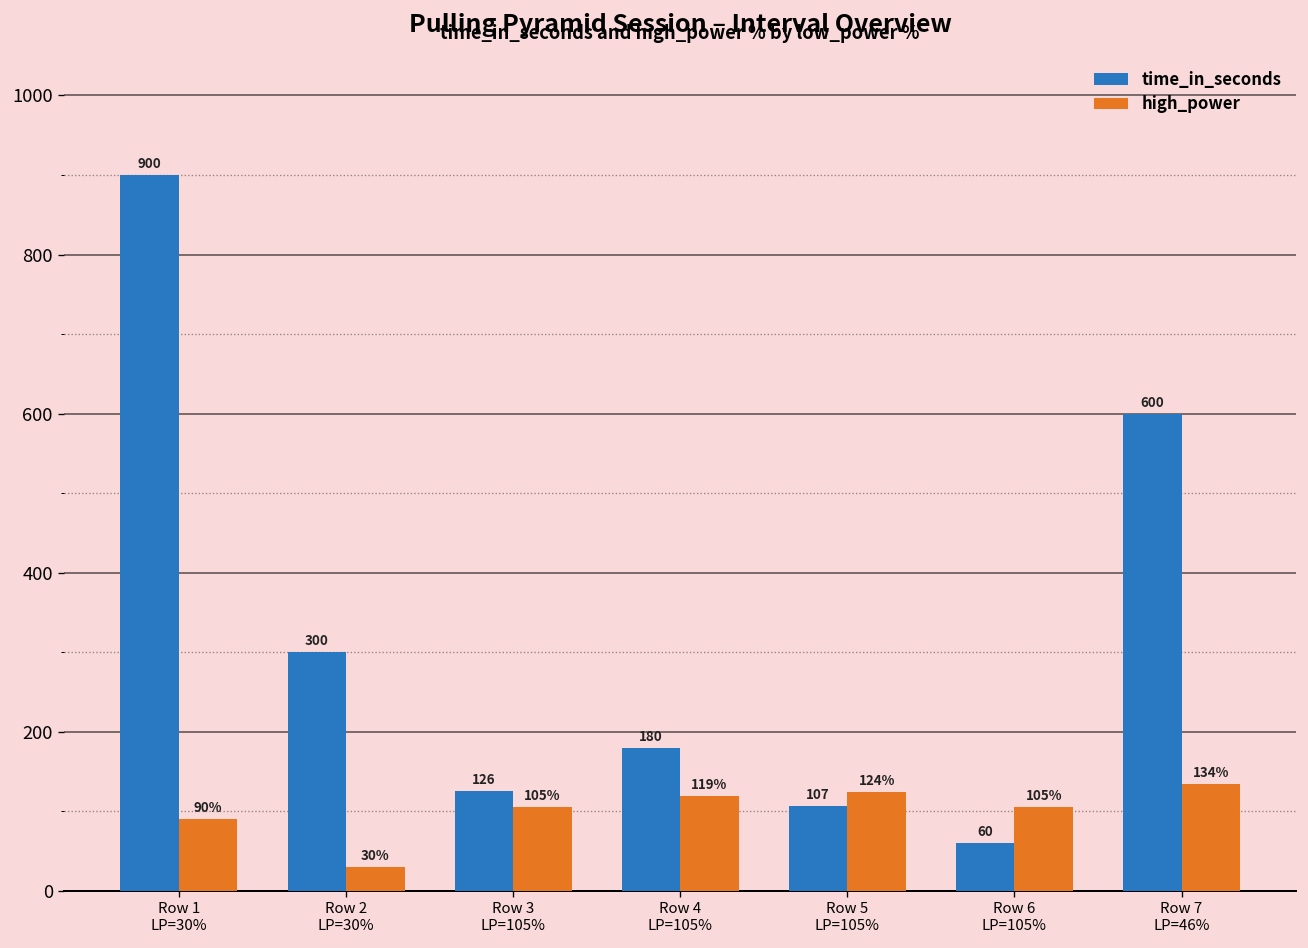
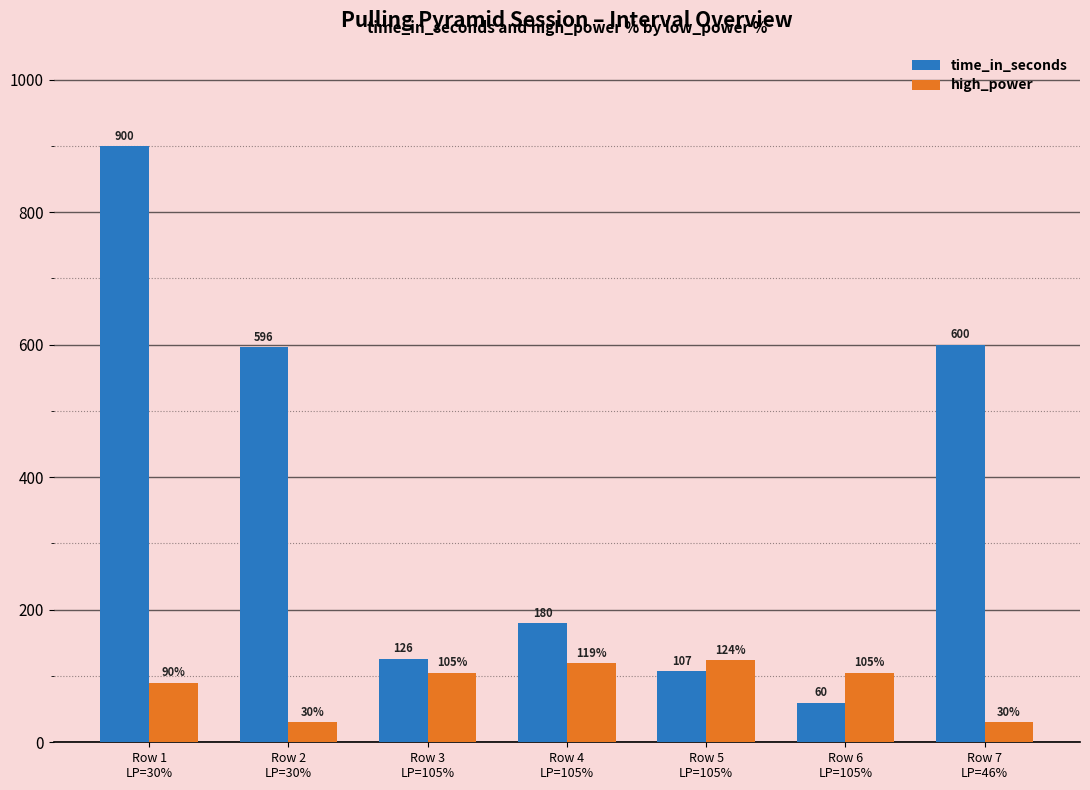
time_in_seconds, Row 2 LP=30%: 300 -> 596
high_power, Row 7 LP=46%: 134% -> 30%
